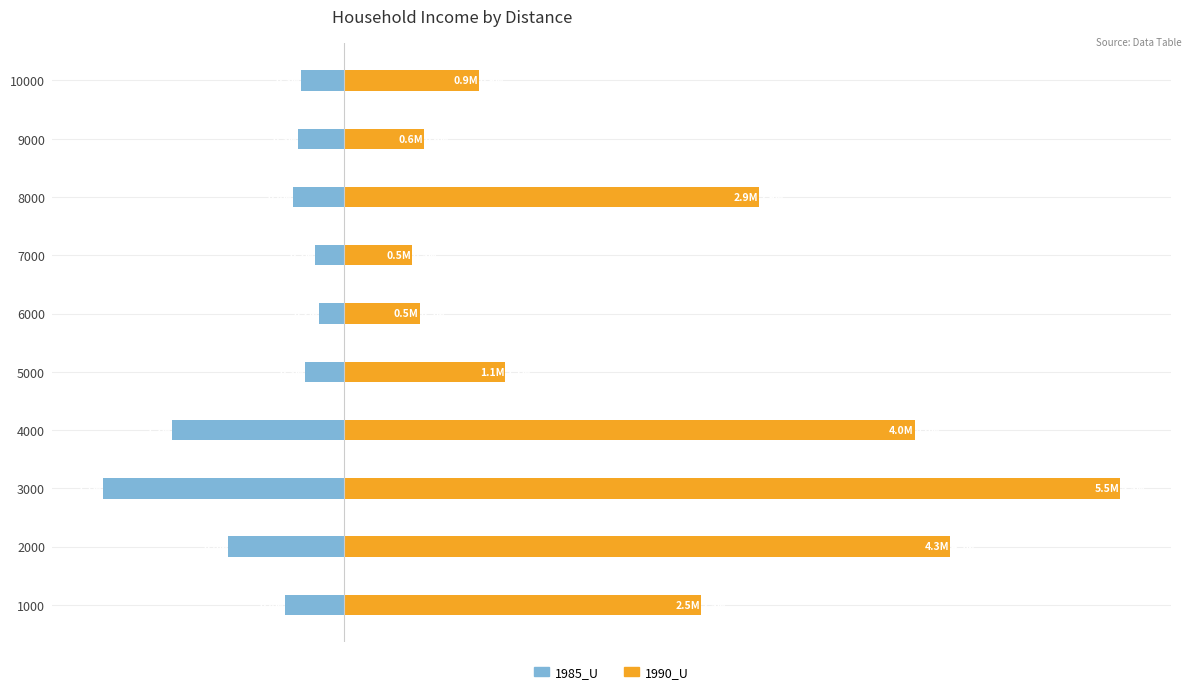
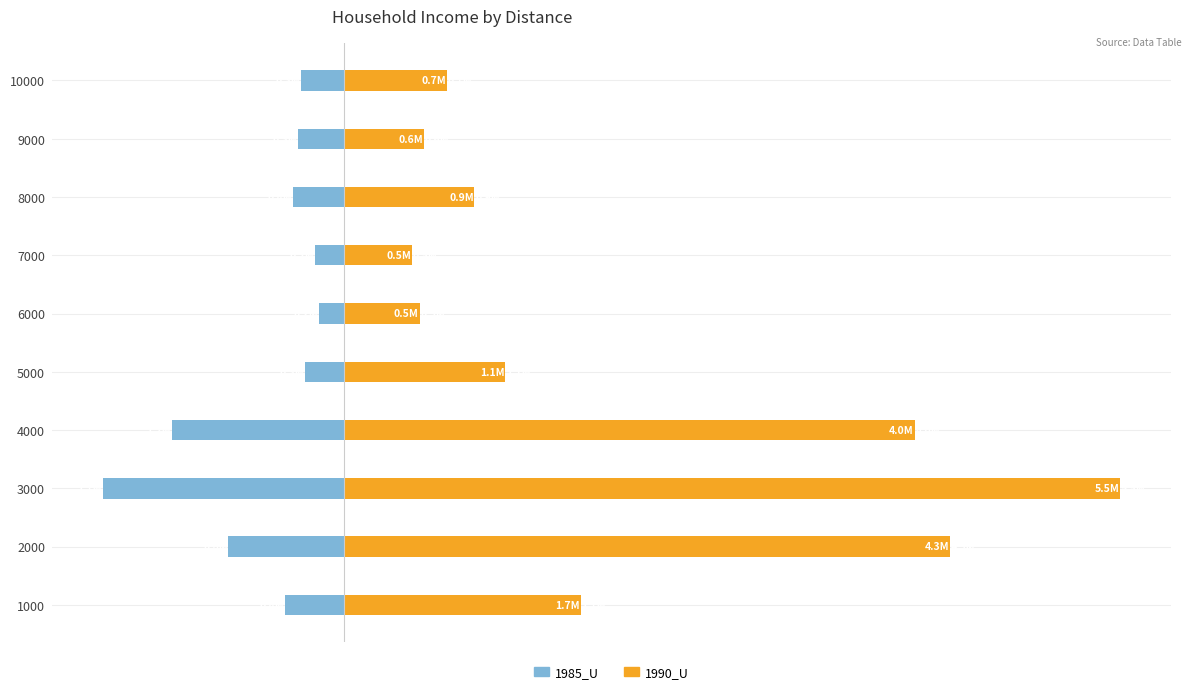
1990_U, 10000: 0.9M -> 0.7M
1990_U, 8000: 2.9M -> 0.9M
1990_U, 1000: 2.5M -> 1.7M
